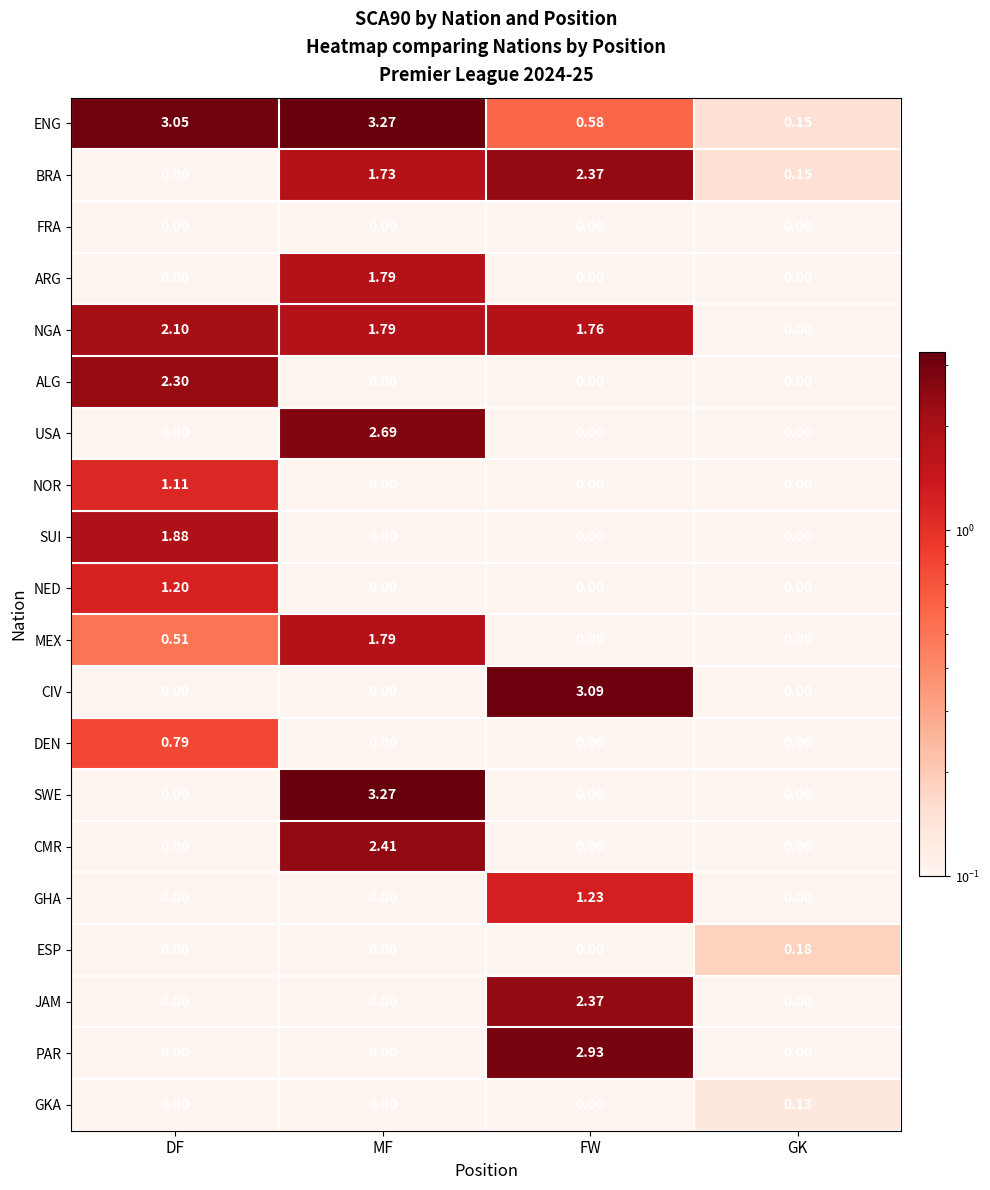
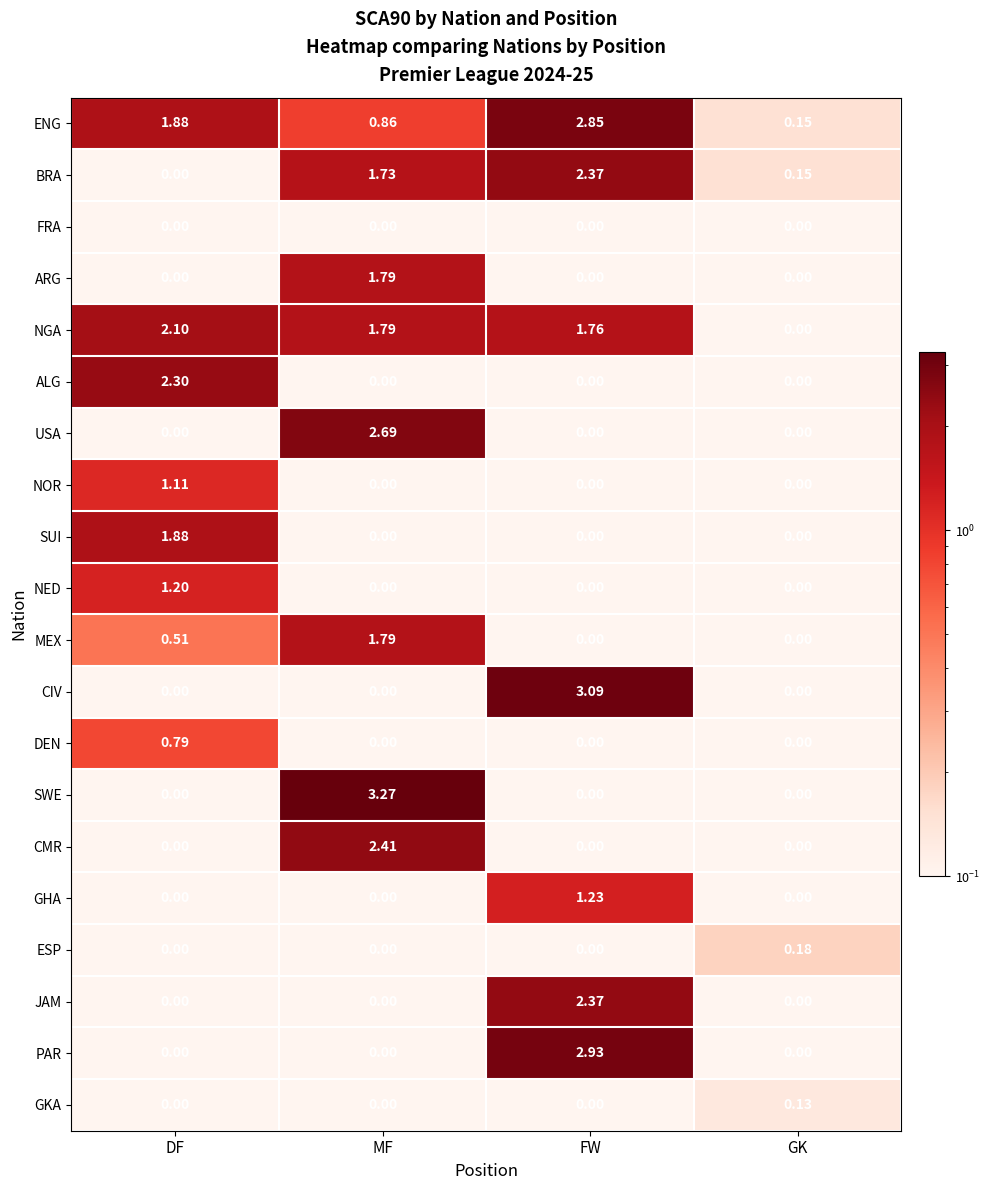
ENG, DF: 3.05 -> 1.88
ENG, MF: 3.27 -> 0.86
ENG, FW: 0.58 -> 2.85
